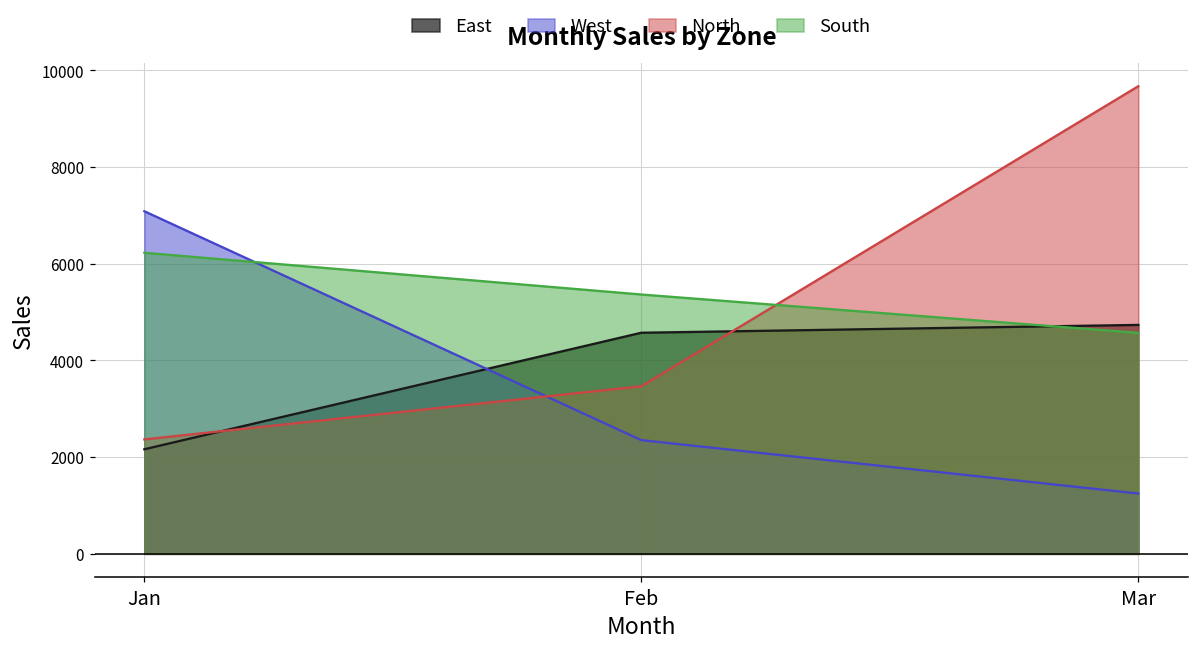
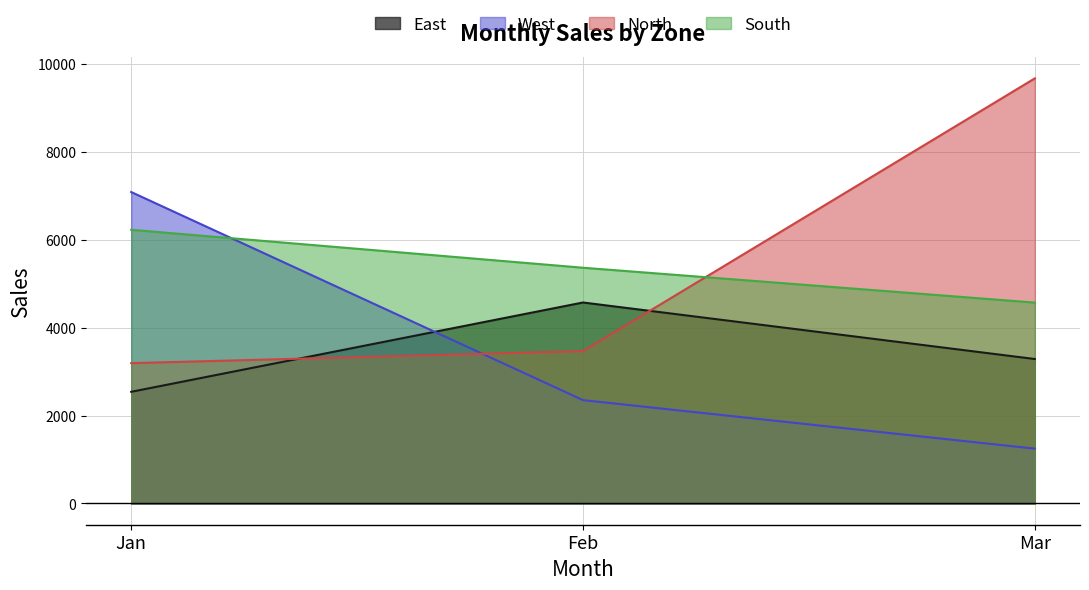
East, Jan: 2200 -> 2500
North, Jan: 2400 -> 3200
East, Mar: 4700 -> 3300
